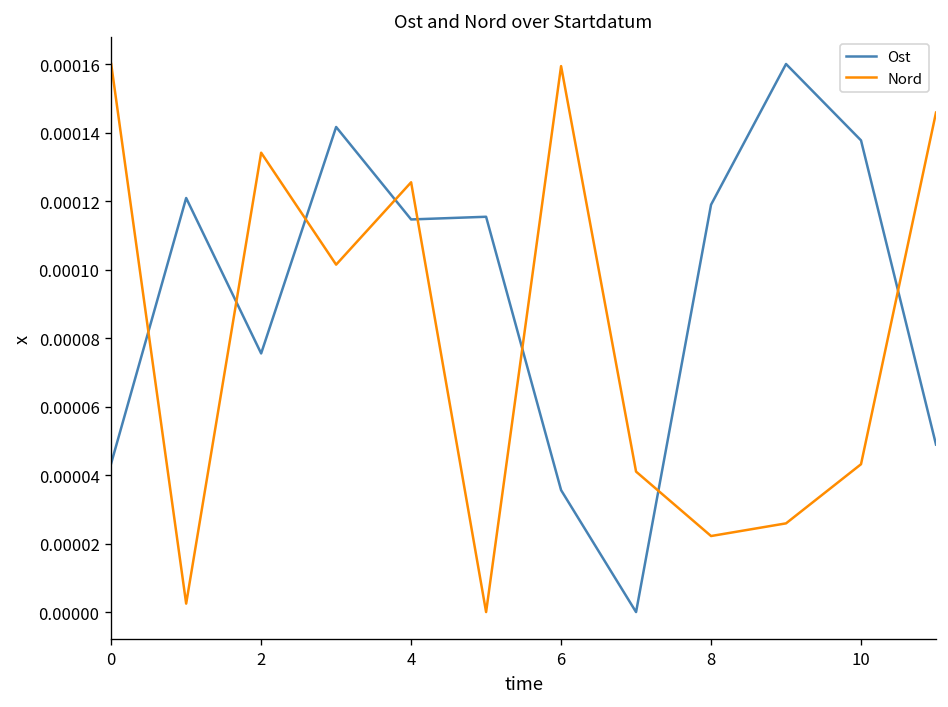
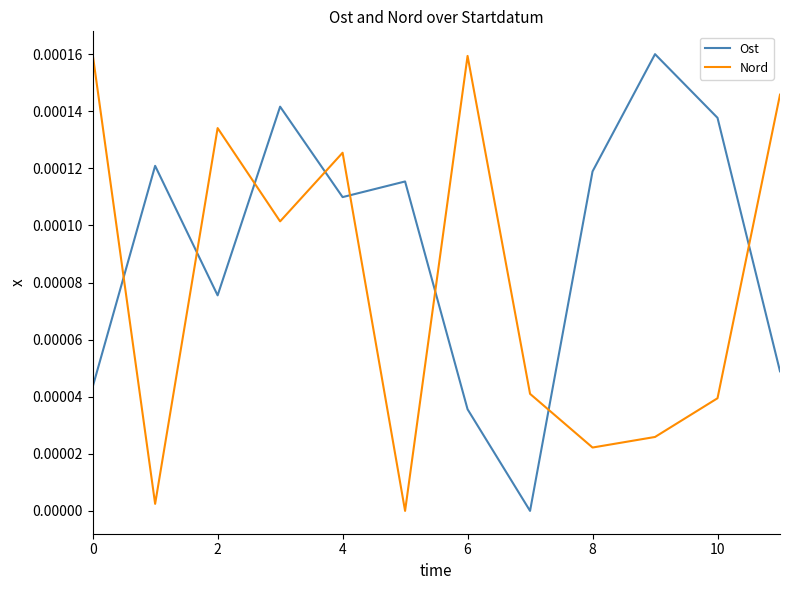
Ost, 4: 0.000115 -> 0.000110
Nord, 10: 0.000043 -> 0.000039
